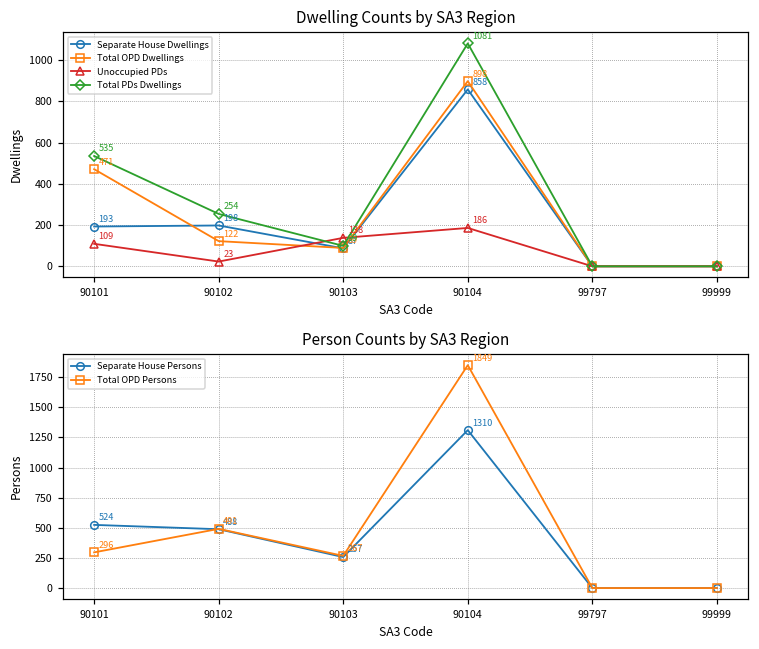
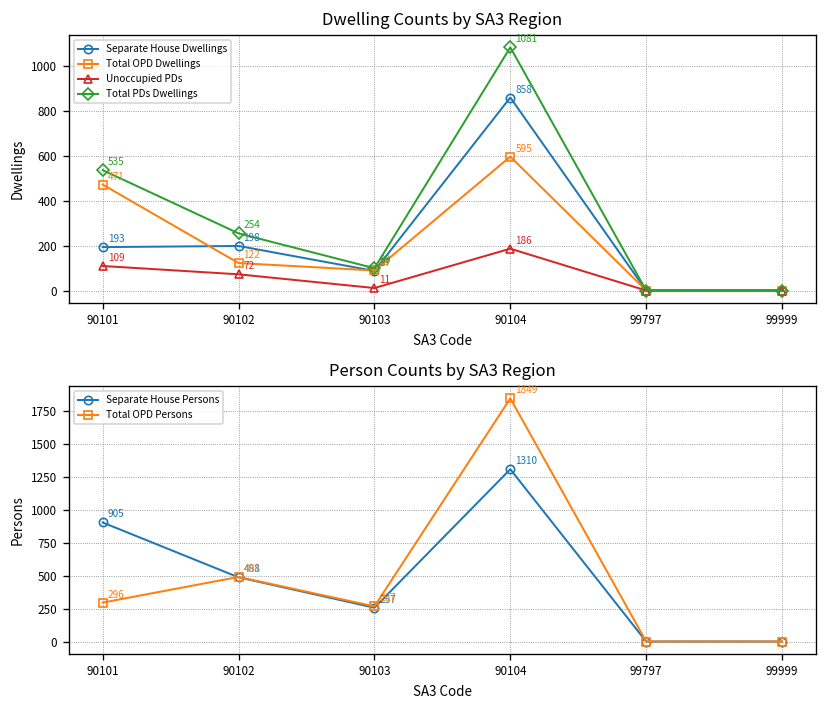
Dwelling Counts by SA3 Region, Unoccupied PDs, 90102: 23 -> 72
Dwelling Counts by SA3 Region, Unoccupied PDs, 90103: 138 -> 11
Dwelling Counts by SA3 Region, Total OPD Dwellings, 90104: 898 -> 595
Person Counts by SA3 Region, Separate House Persons, 90101: 524 -> 905
